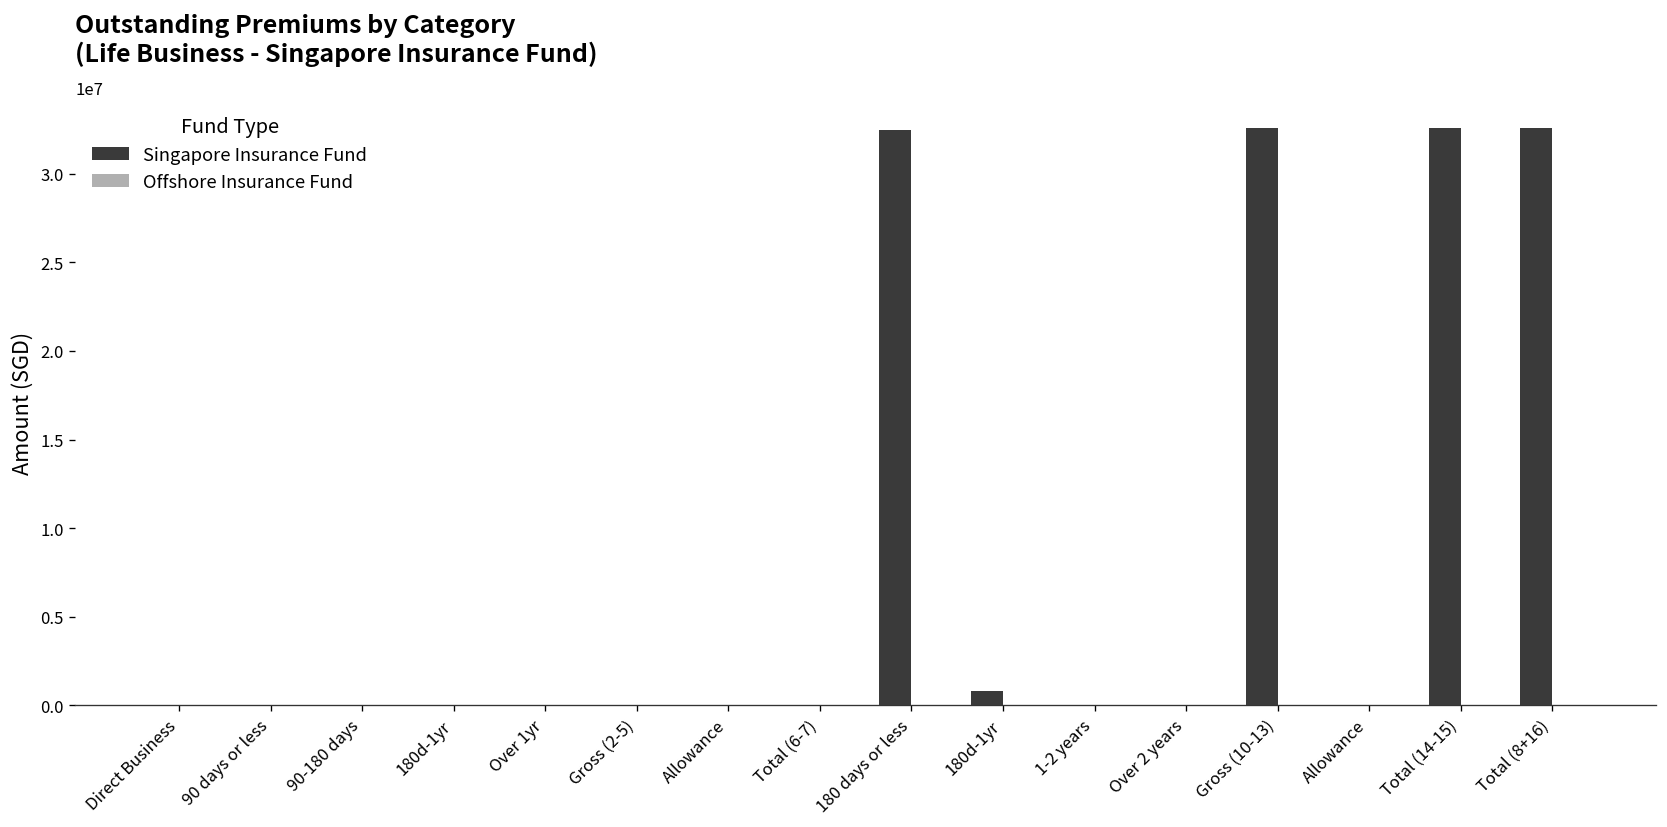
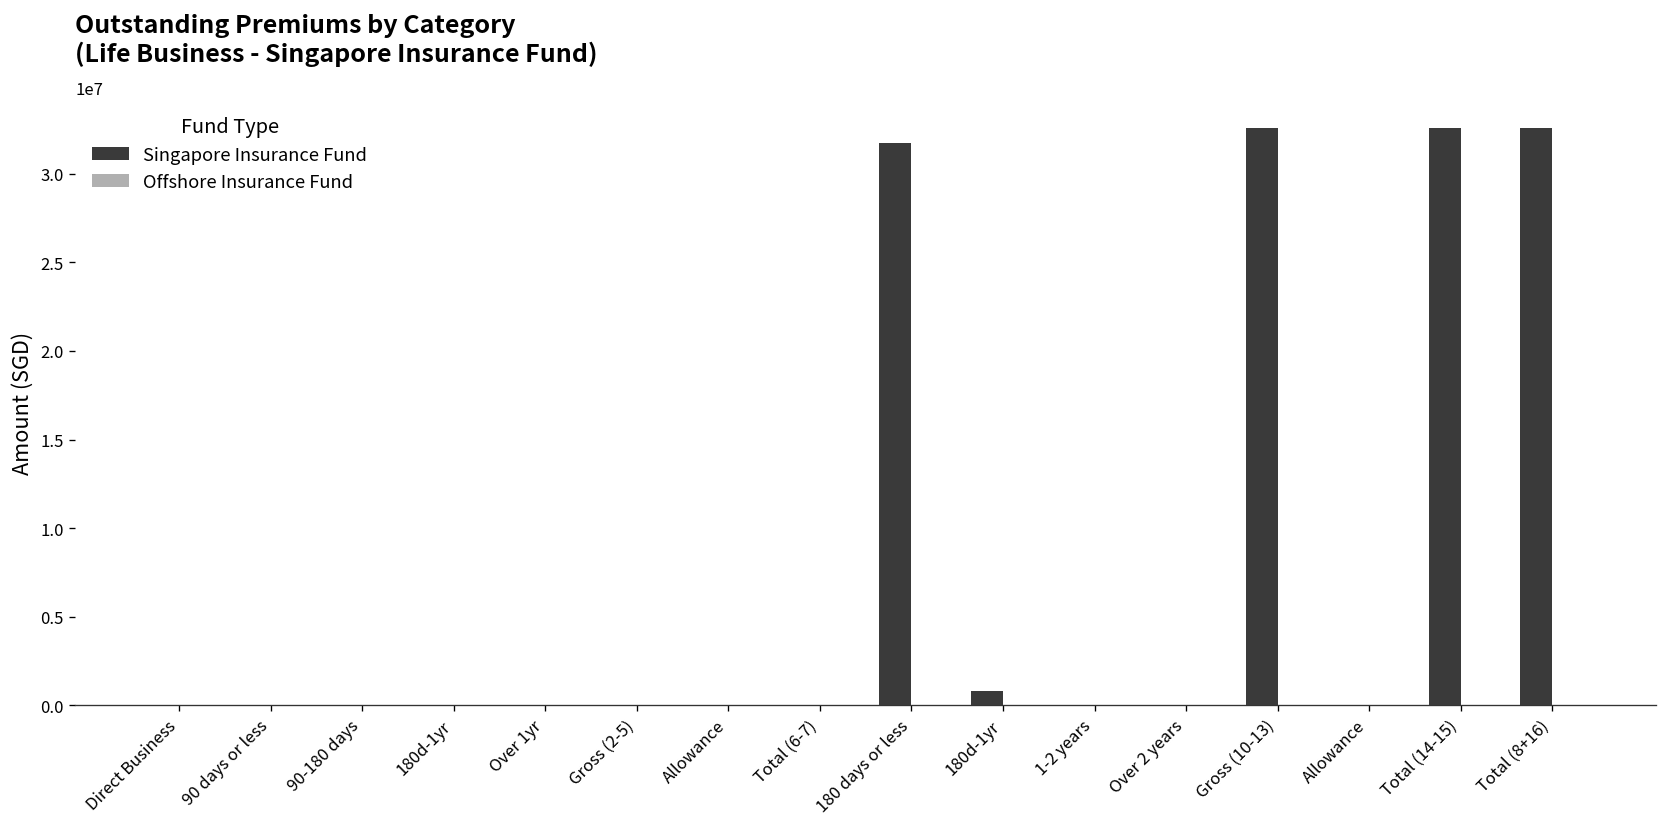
Singapore Insurance Fund, 180 days or less: 32400000 -> 31700000
